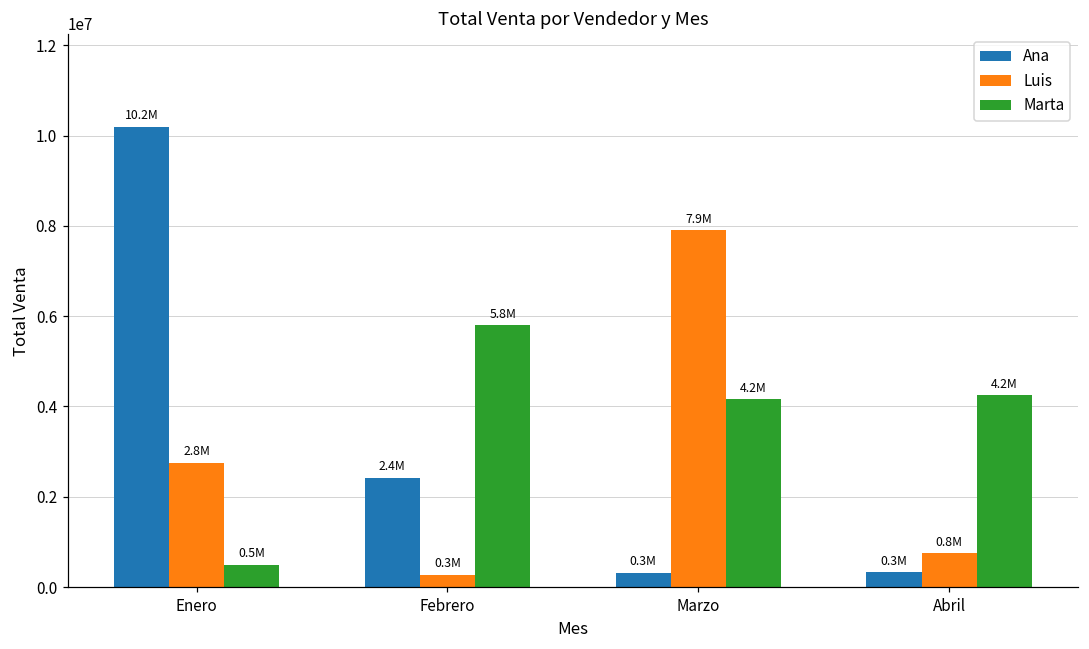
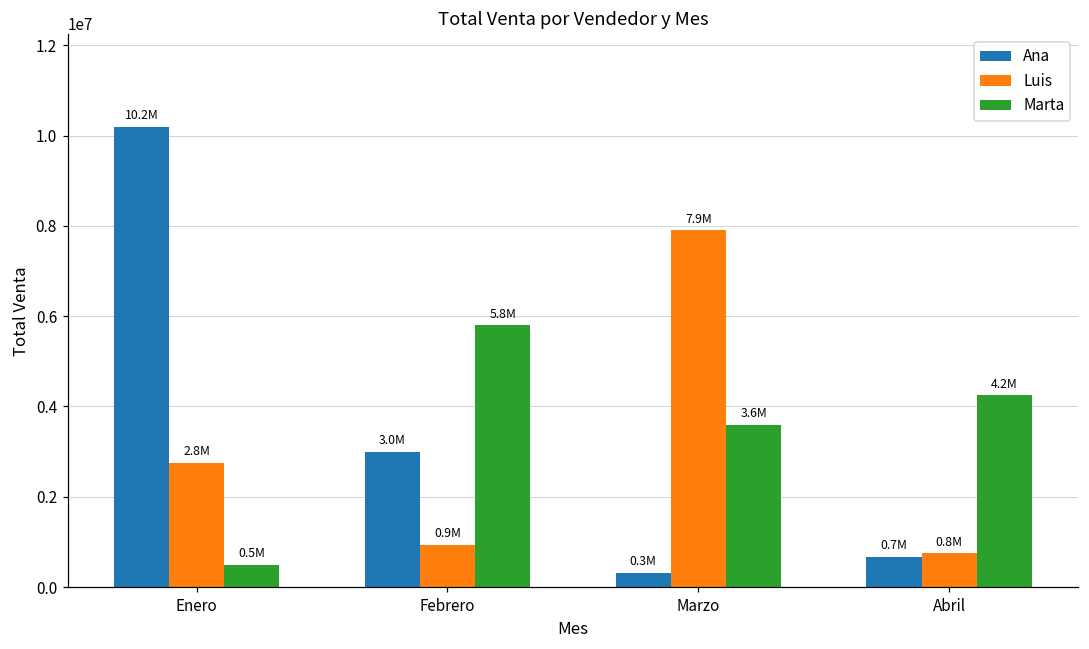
Ana, Febrero: 2.4M -> 3.0M
Luis, Febrero: 0.3M -> 0.9M
Marta, Marzo: 4.2M -> 3.6M
Ana, Abril: 0.3M -> 0.7M
